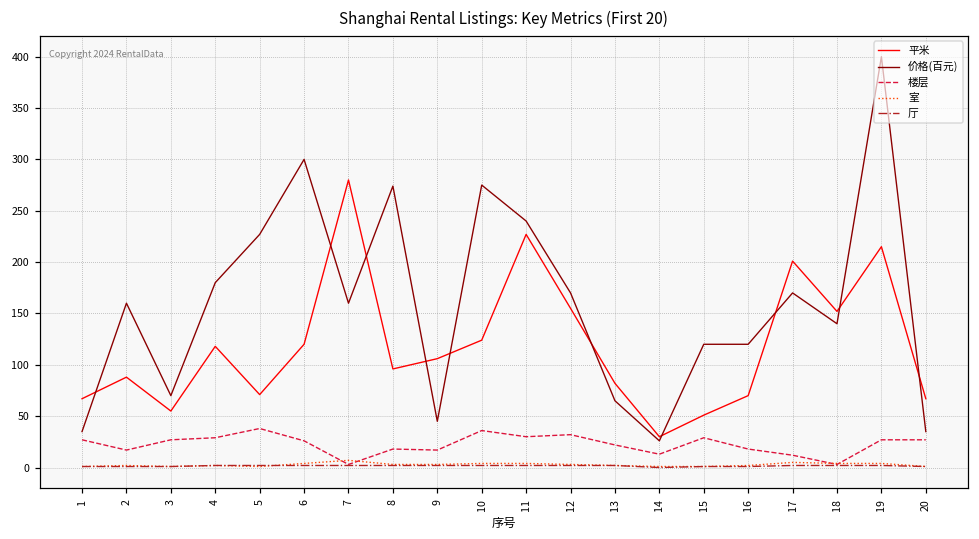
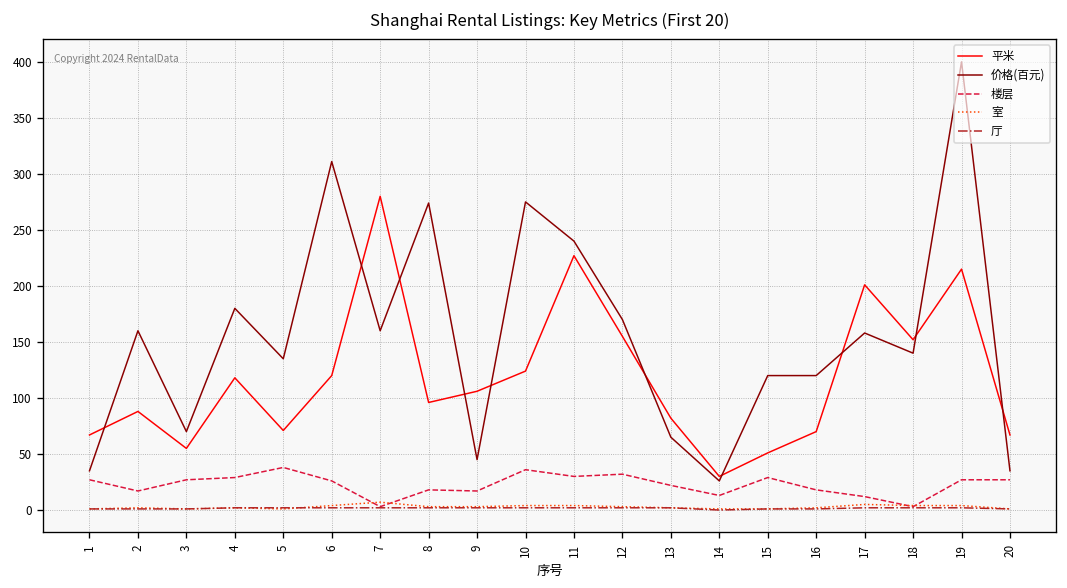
价格(百元), 5: 230 -> 140
价格(百元), 6: 300 -> 310
价格(百元), 17: 170 -> 160
